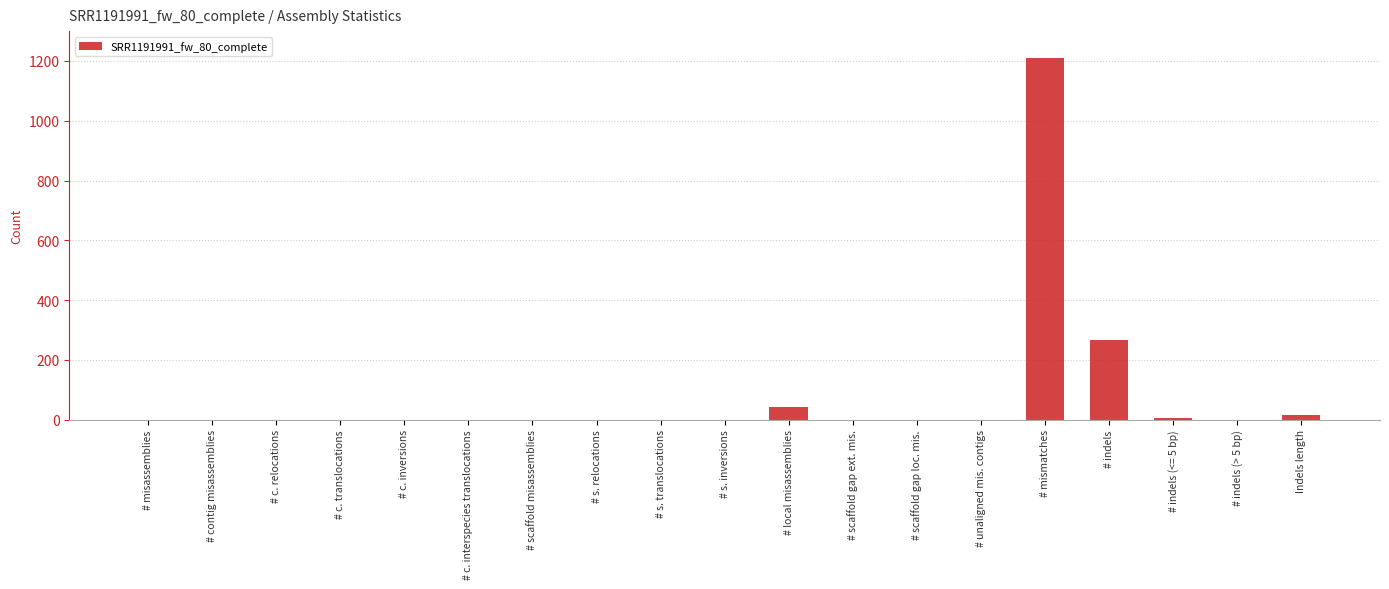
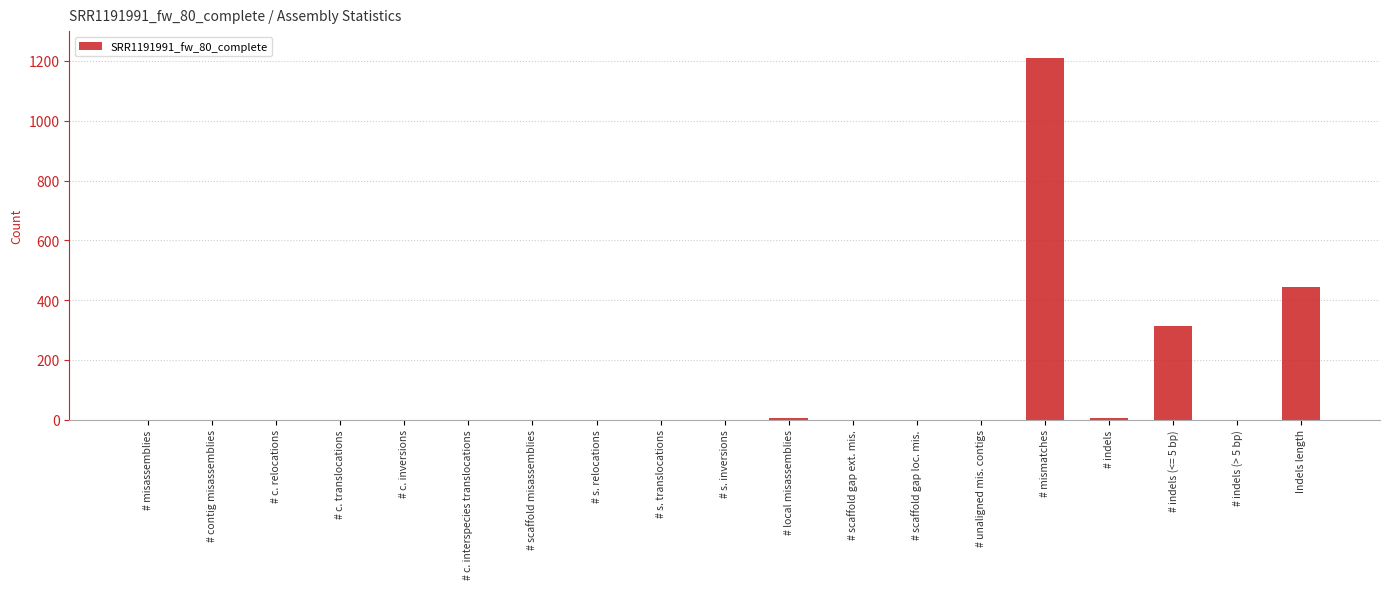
# local misassemblies: 40 -> 0
# indels: 270 -> 10
# indels (<= 5 bp): 10 -> 310
Indels length: 10 -> 440
